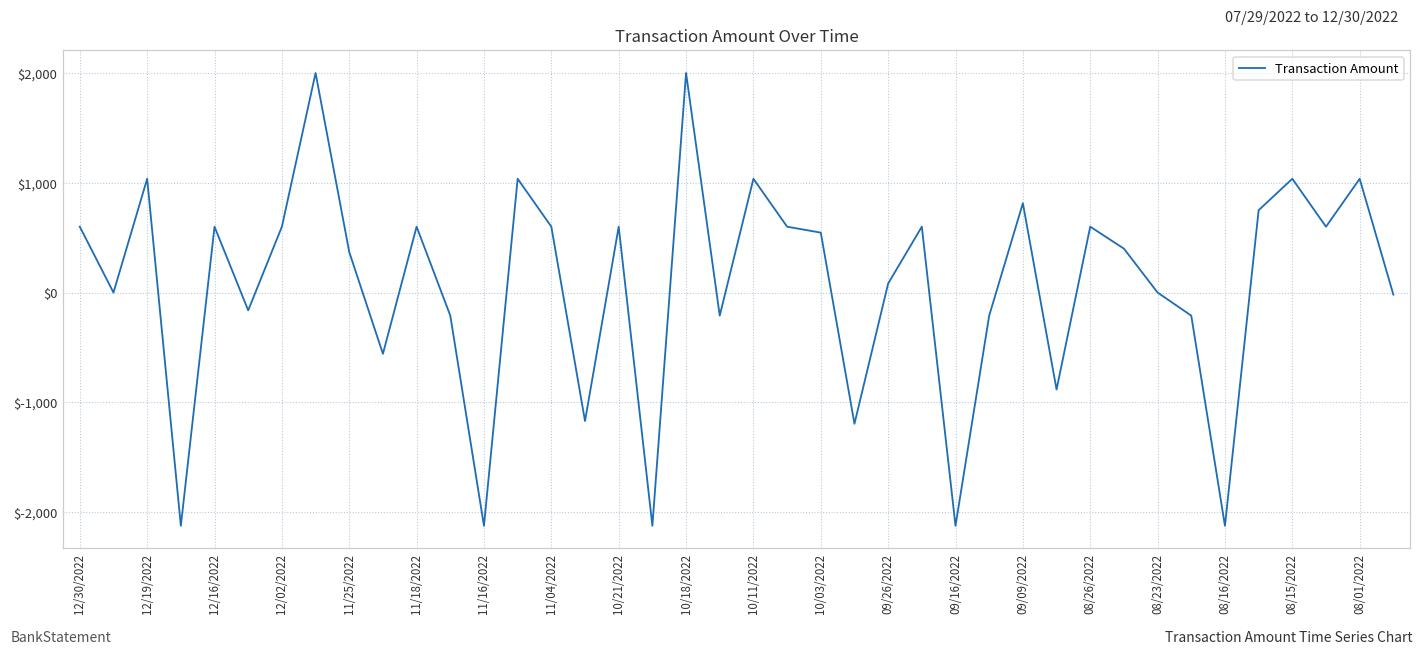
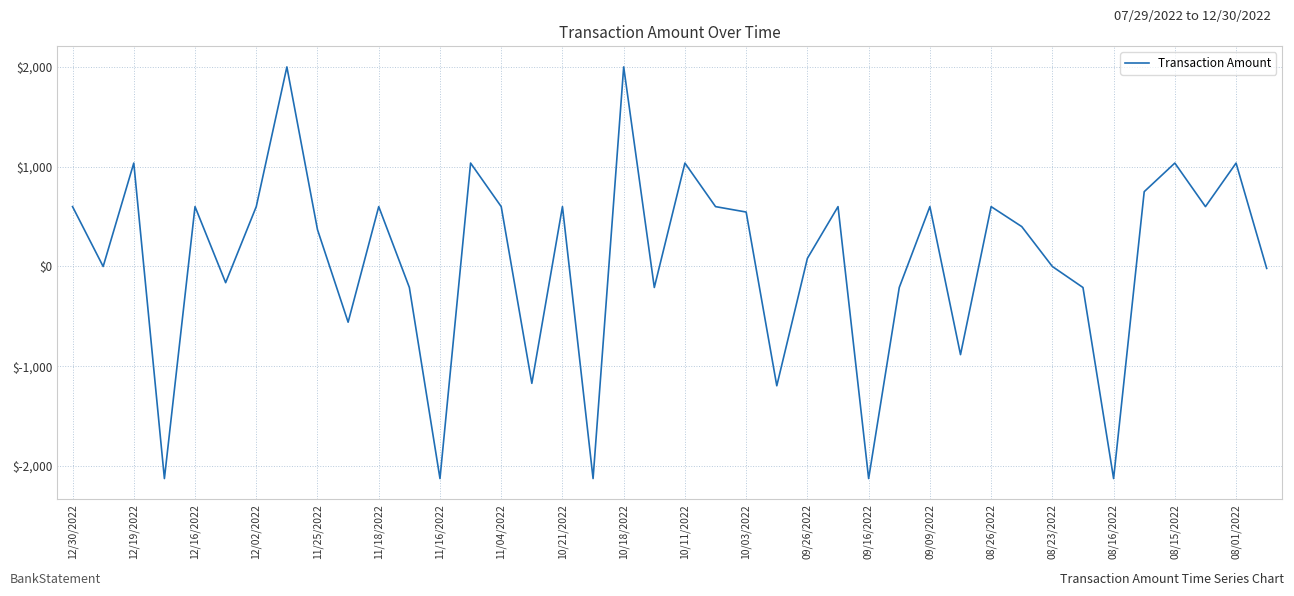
09/09/2022: $800 -> $600
